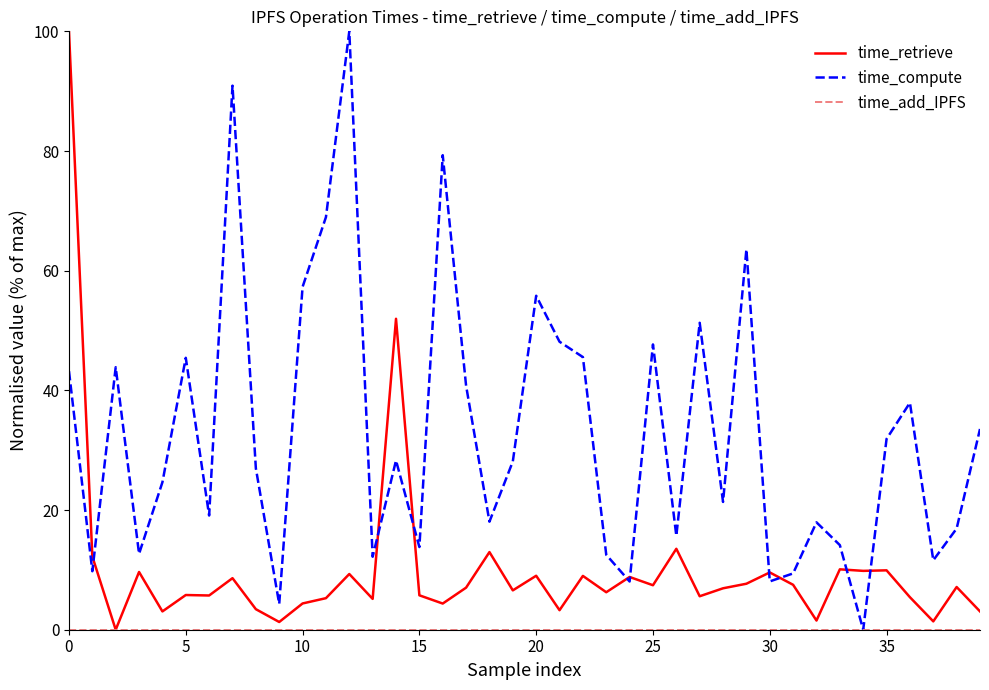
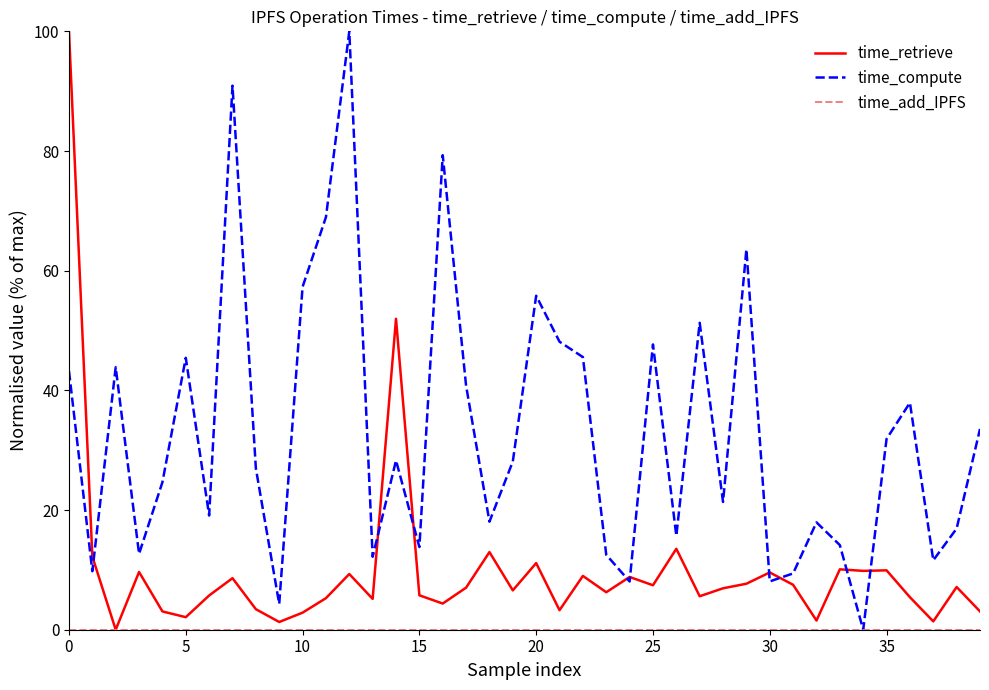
time_retrieve, 5: 6 -> 2
time_retrieve, 10: 4 -> 3
time_retrieve, 20: 9 -> 11
